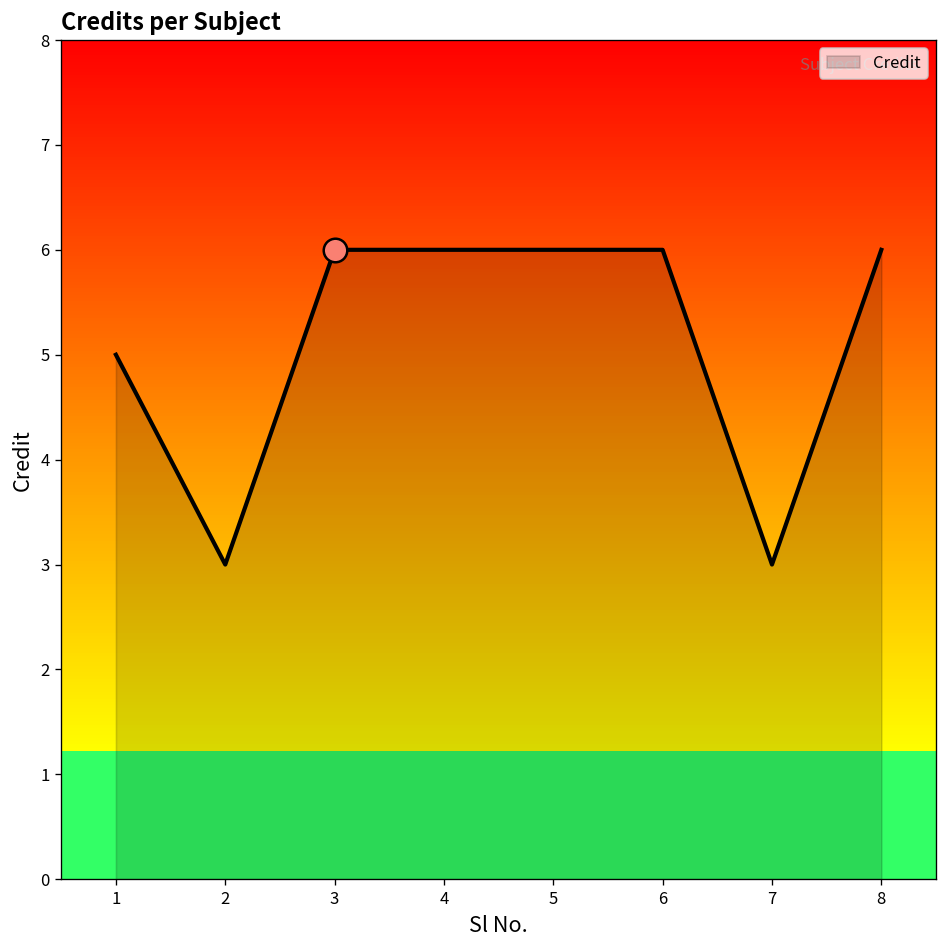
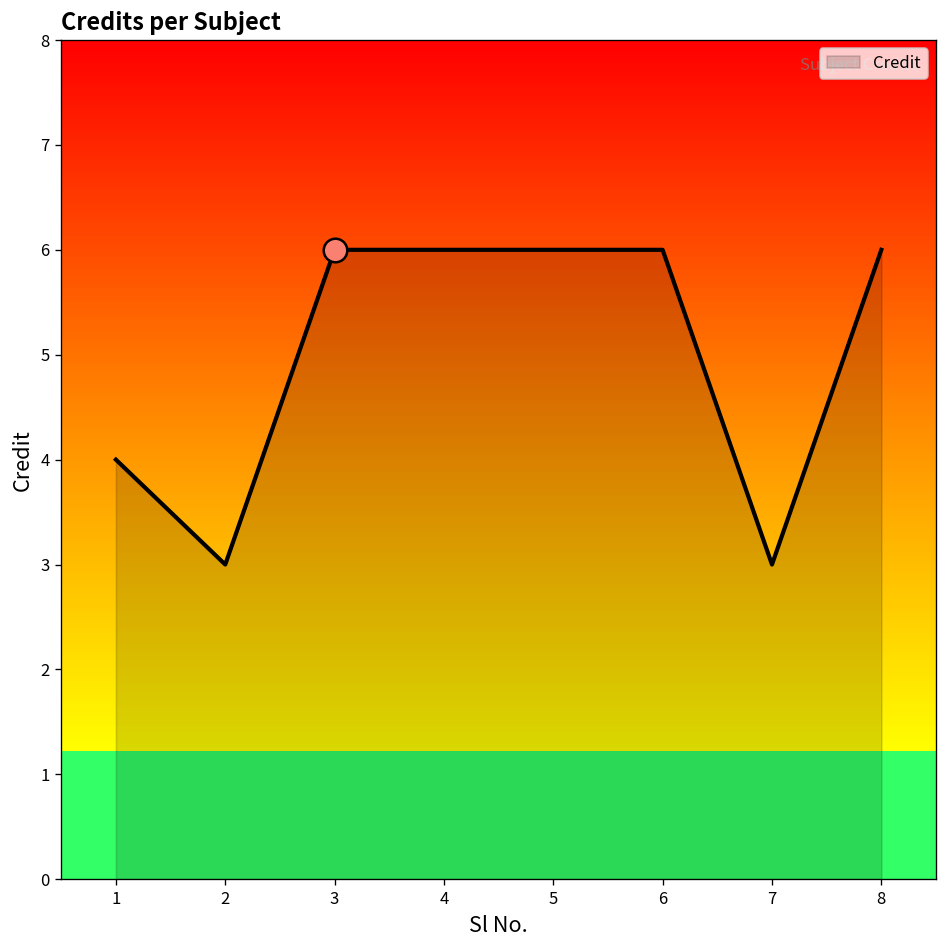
Credit, 1: 5 -> 4
